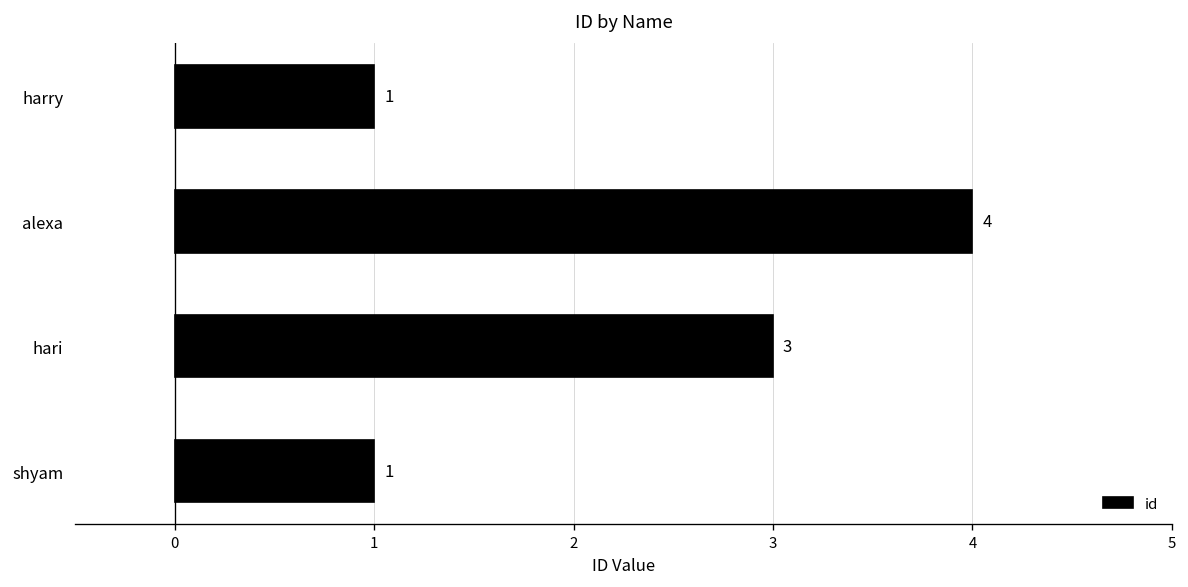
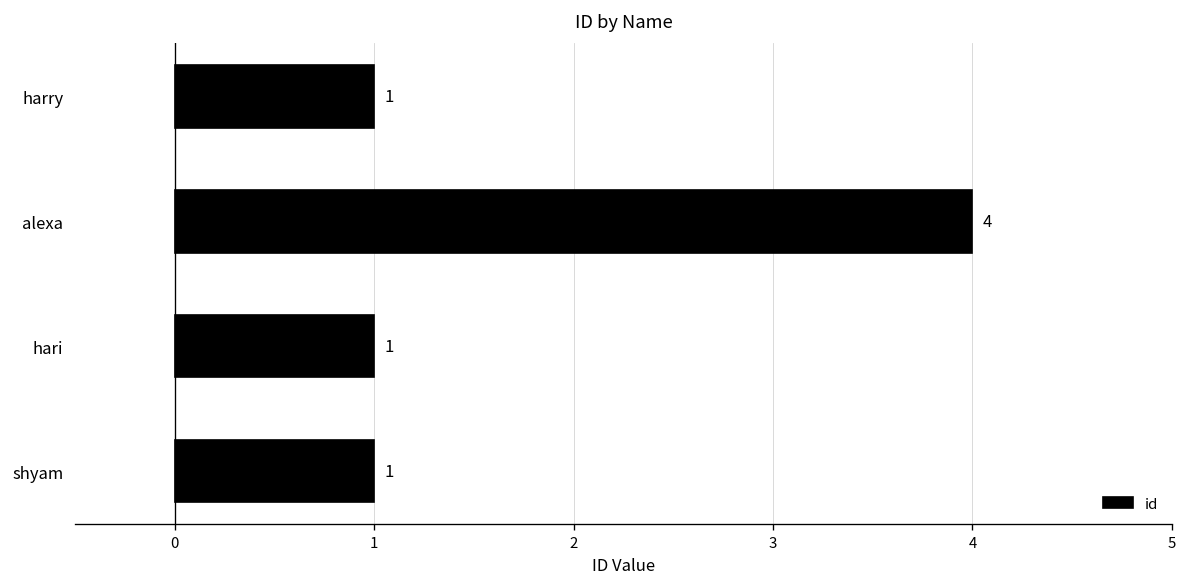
hari: 3 -> 1
